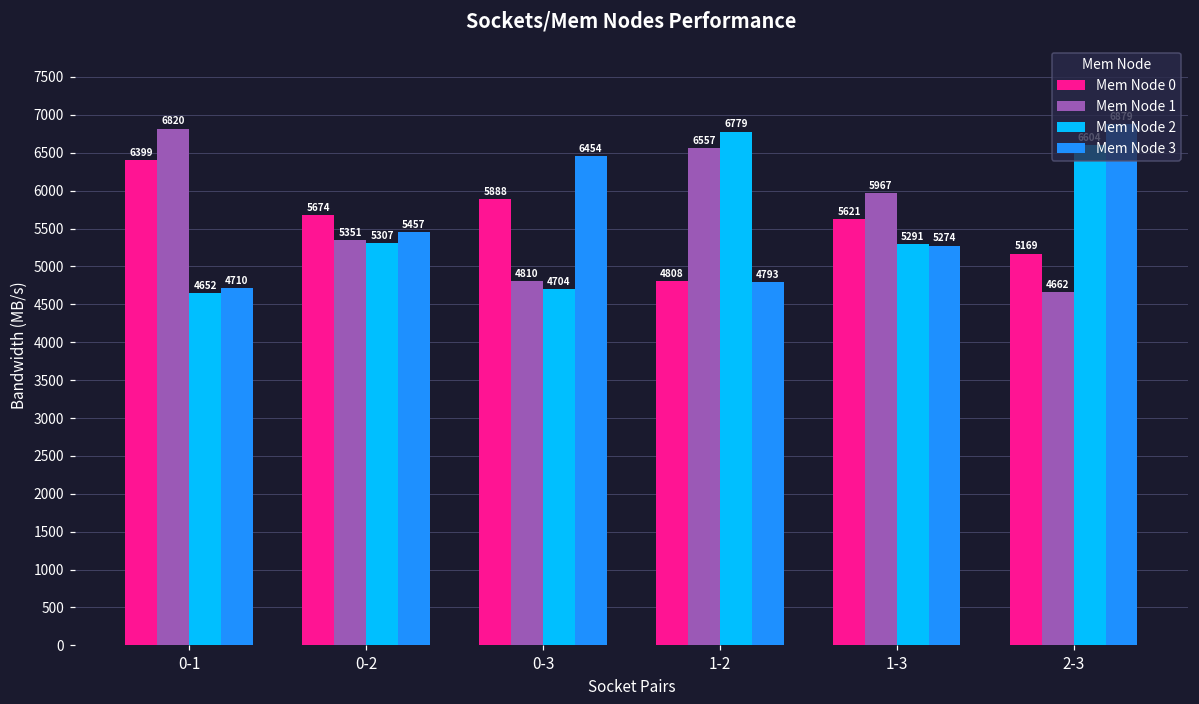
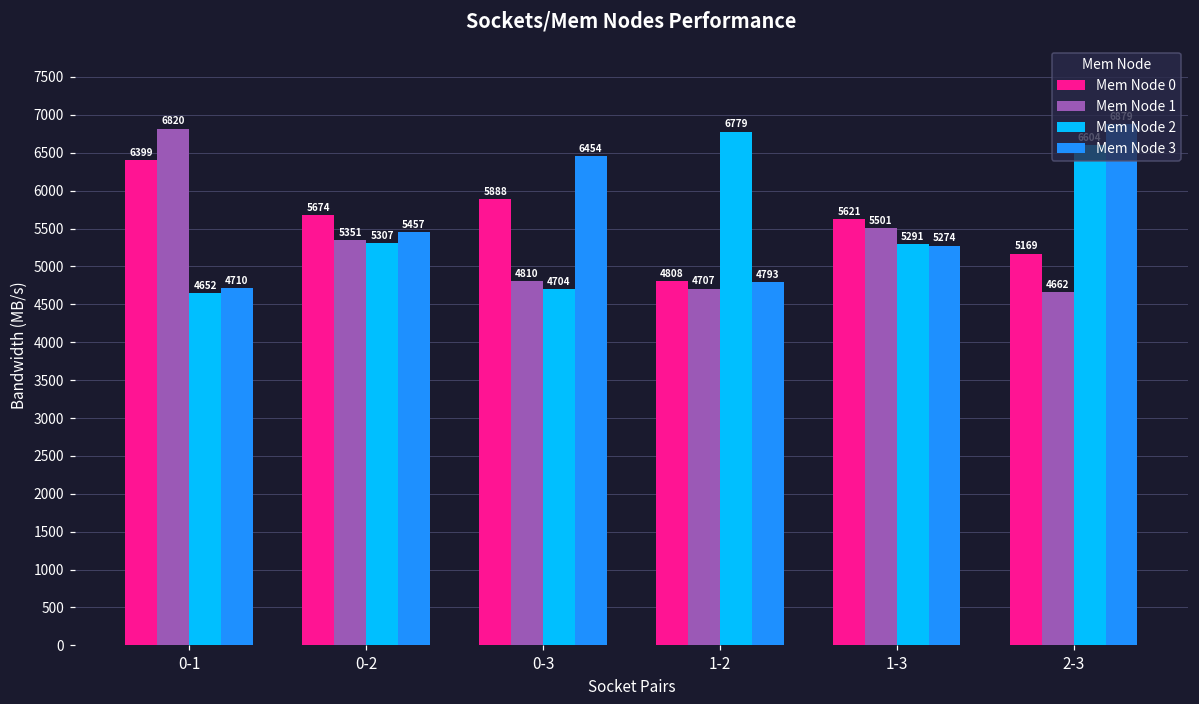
Mem Node 1, 1-2: 6557 -> 4707
Mem Node 1, 1-3: 5967 -> 5501
